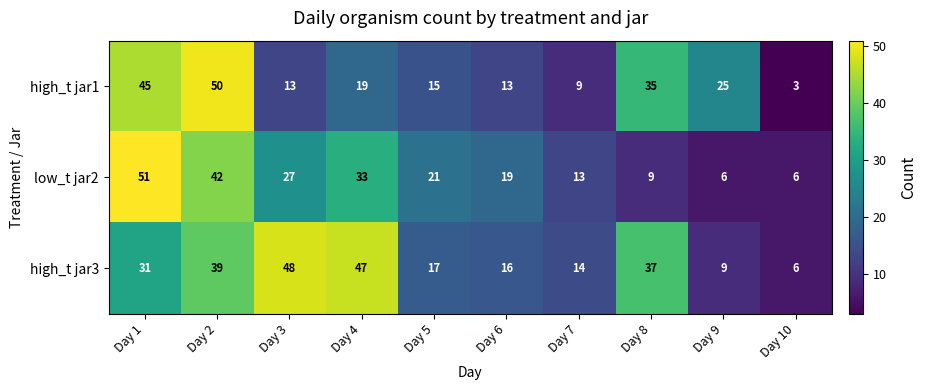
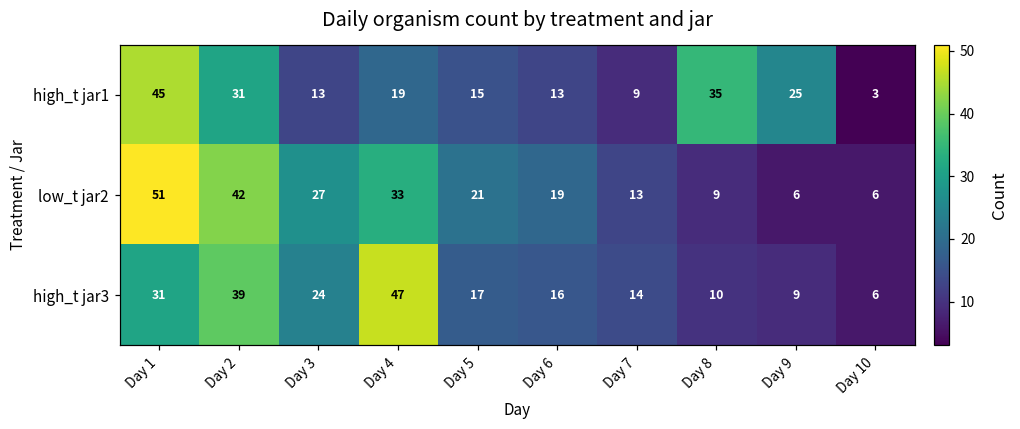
high_t jar1, Day 2: 50 -> 31
high_t jar3, Day 3: 48 -> 24
high_t jar3, Day 8: 37 -> 10
